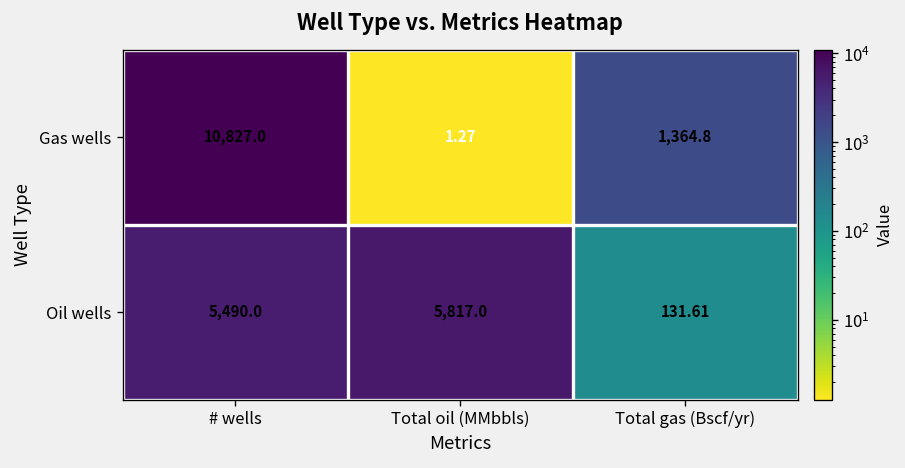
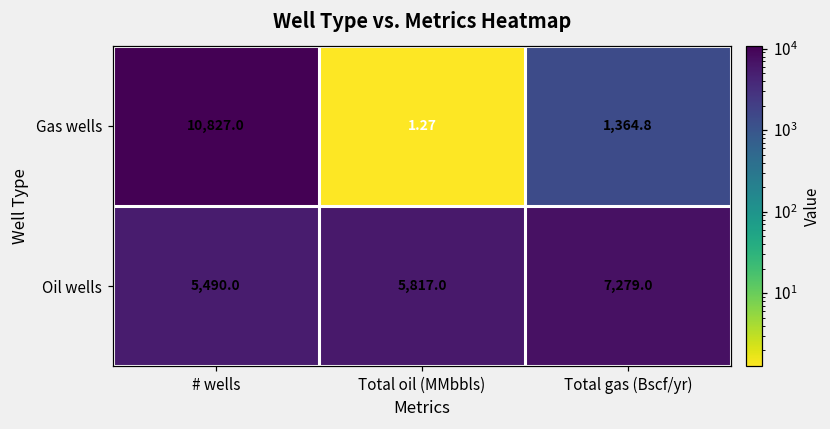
Oil wells, Total gas (Bscf/yr): 131.61 -> 7,279.0
